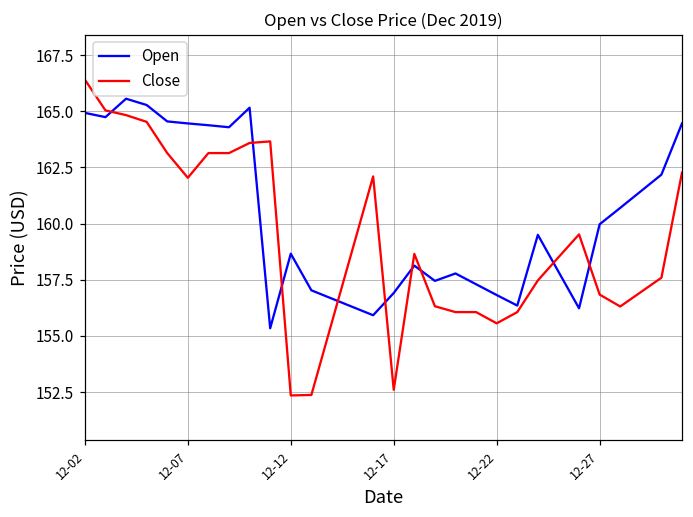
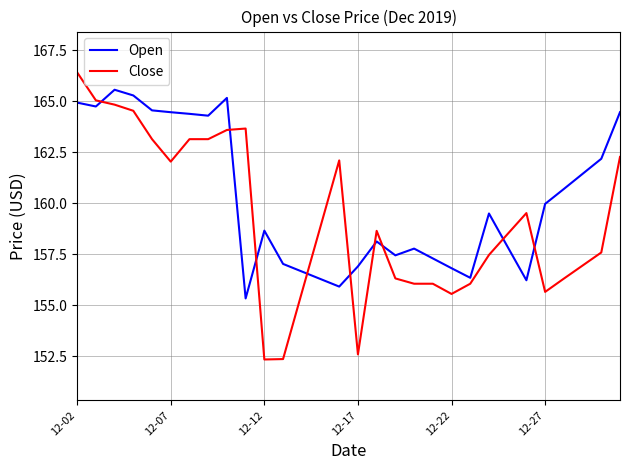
Close, 12-27: 156.8 -> 155.7
